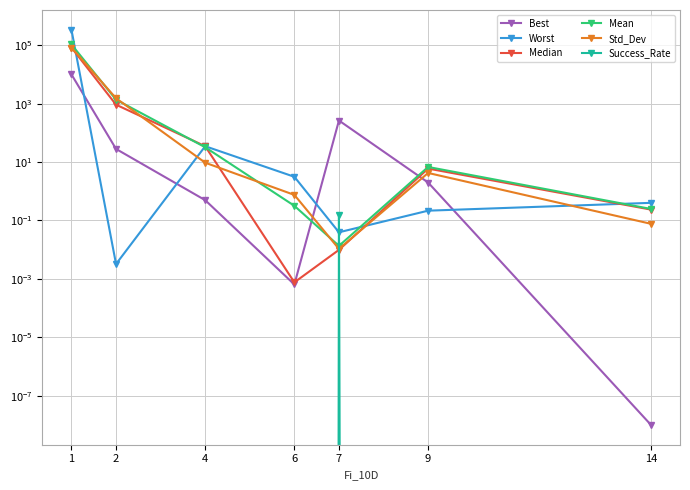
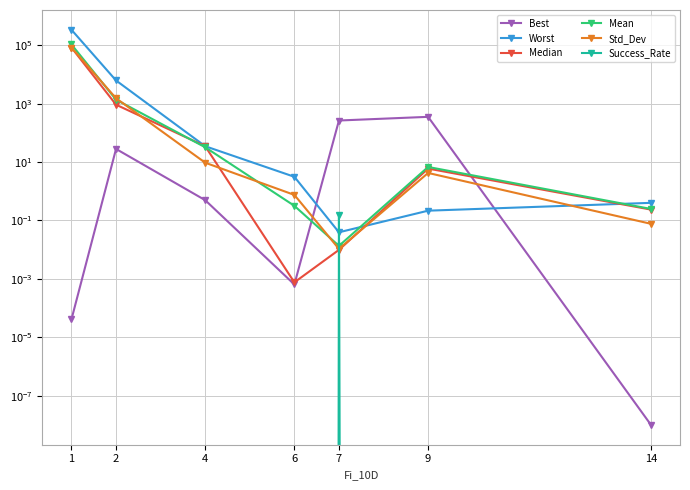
Best, 1: 10000 -> 0.00004
Worst, 2: 0.003 -> 6000
Best, 9: 2 -> 400
